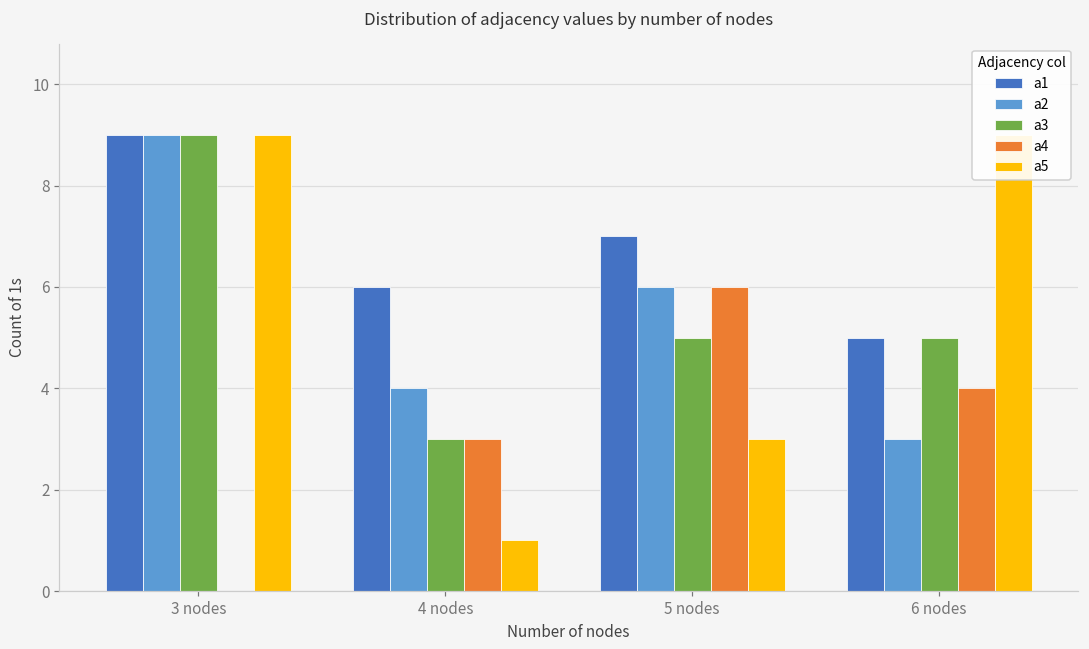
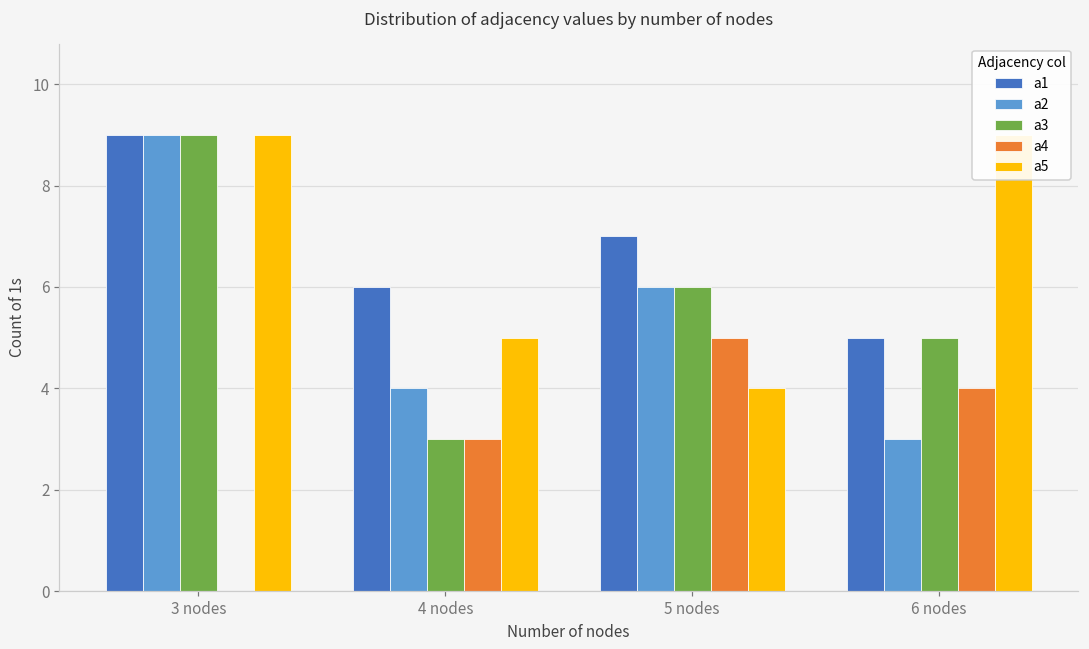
a5, 4 nodes: 1 -> 5
a3, 5 nodes: 5 -> 6
a4, 5 nodes: 6 -> 5
a5, 5 nodes: 3 -> 4
